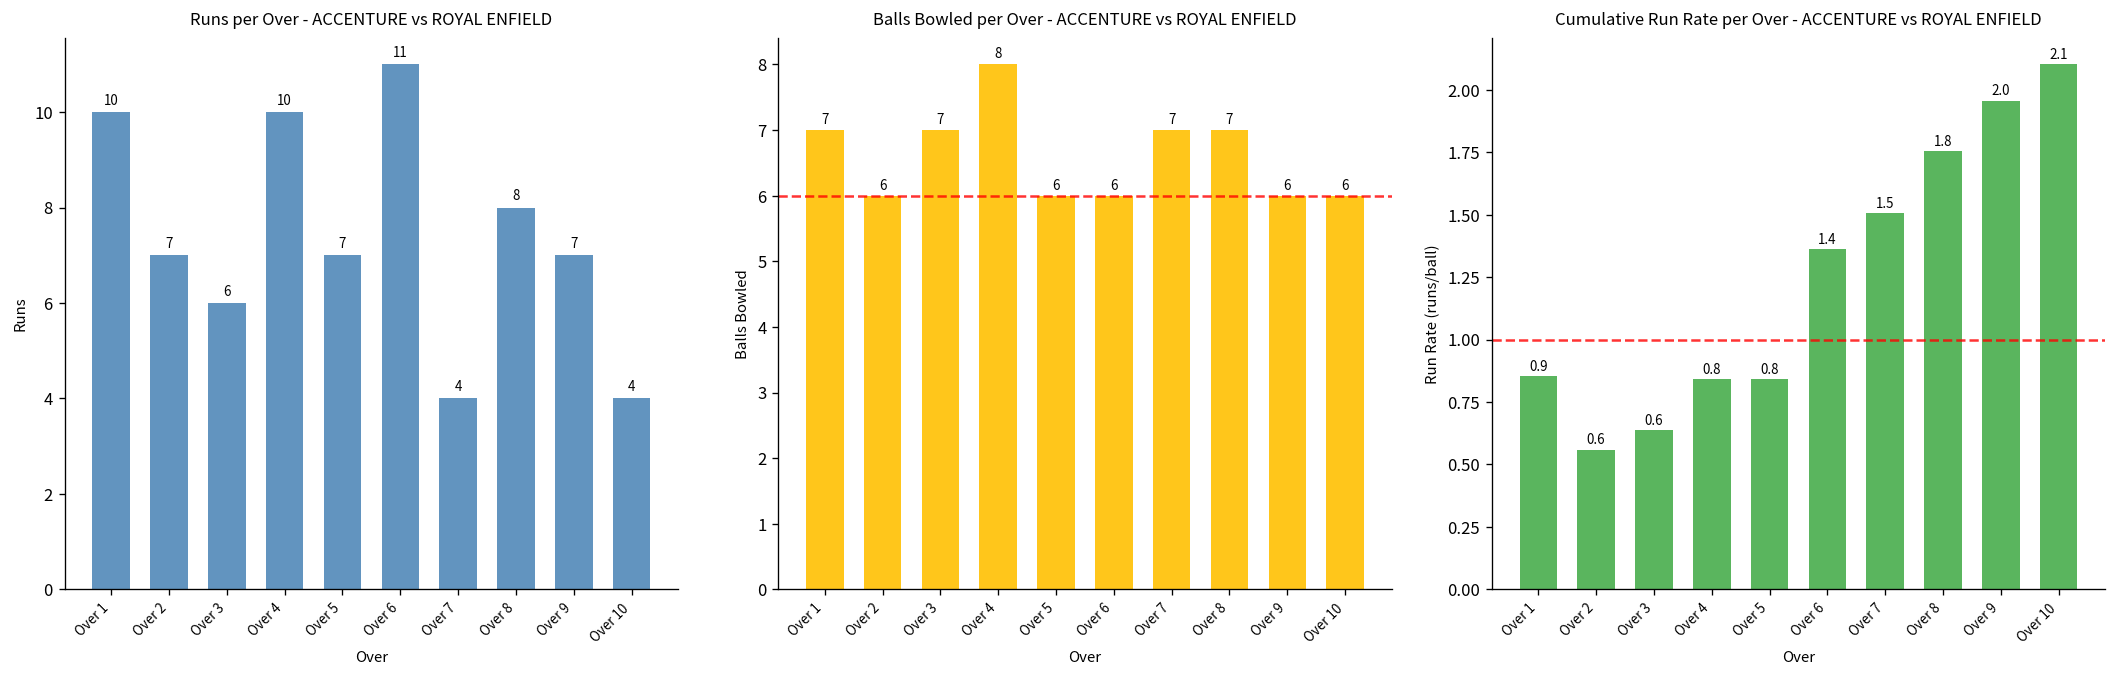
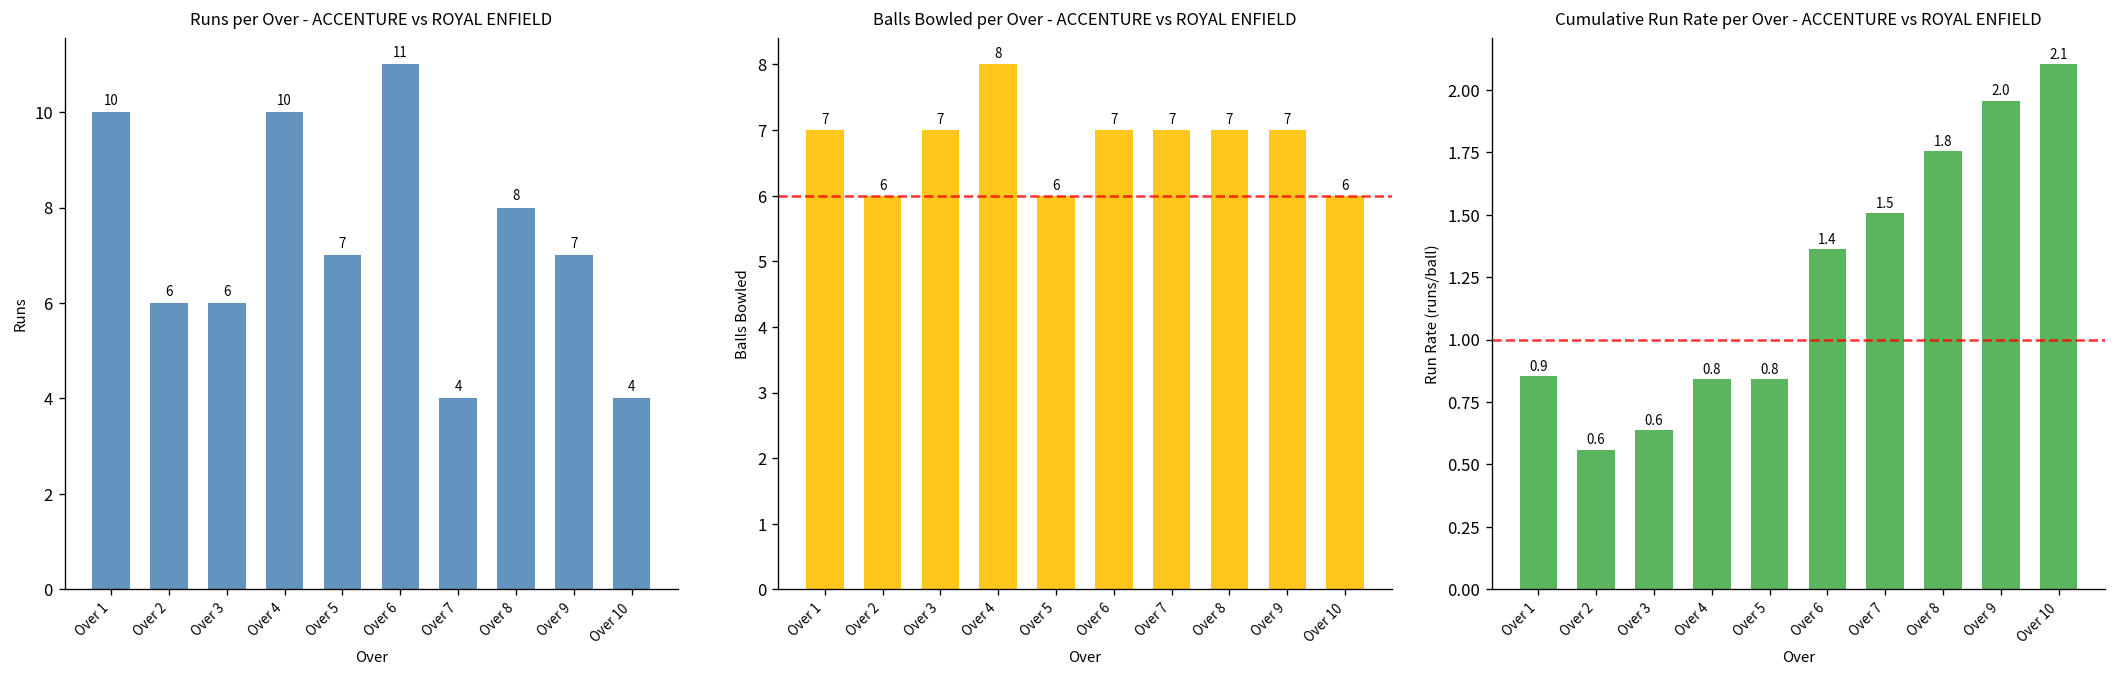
Runs per Over - ACCENTURE vs ROYAL ENFIELD, Over 2: 7 -> 6
Balls Bowled per Over - ACCENTURE vs ROYAL ENFIELD, Over 6: 6 -> 7
Balls Bowled per Over - ACCENTURE vs ROYAL ENFIELD, Over 9: 6 -> 7
